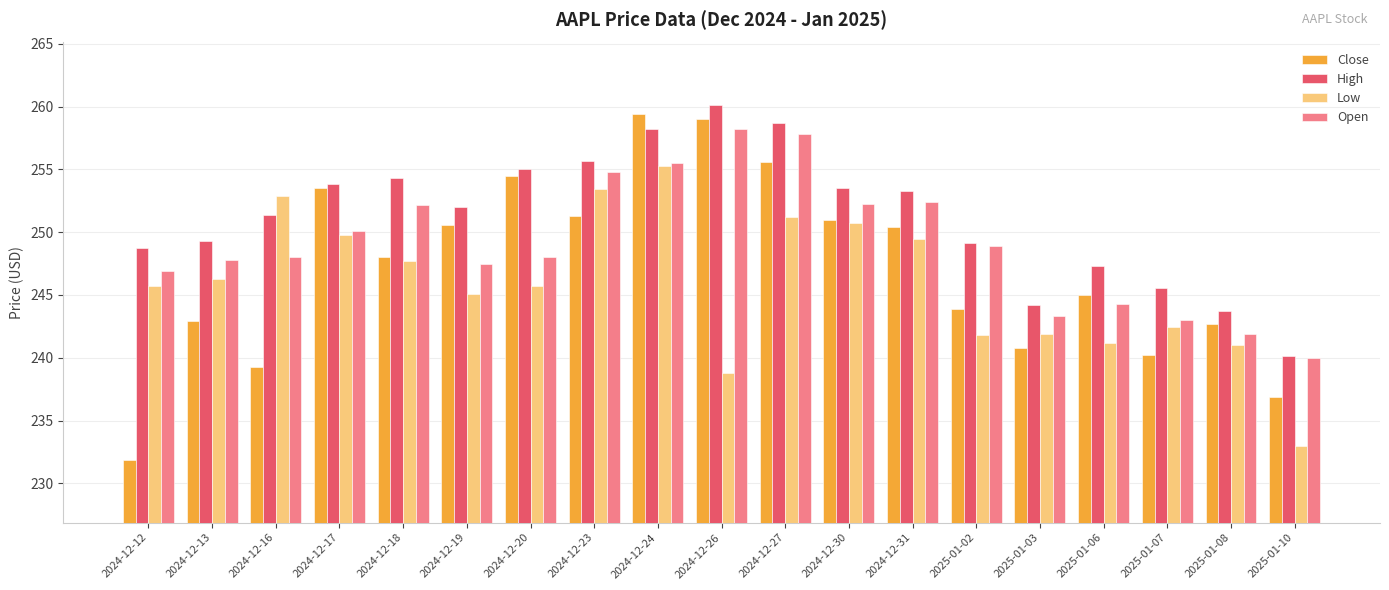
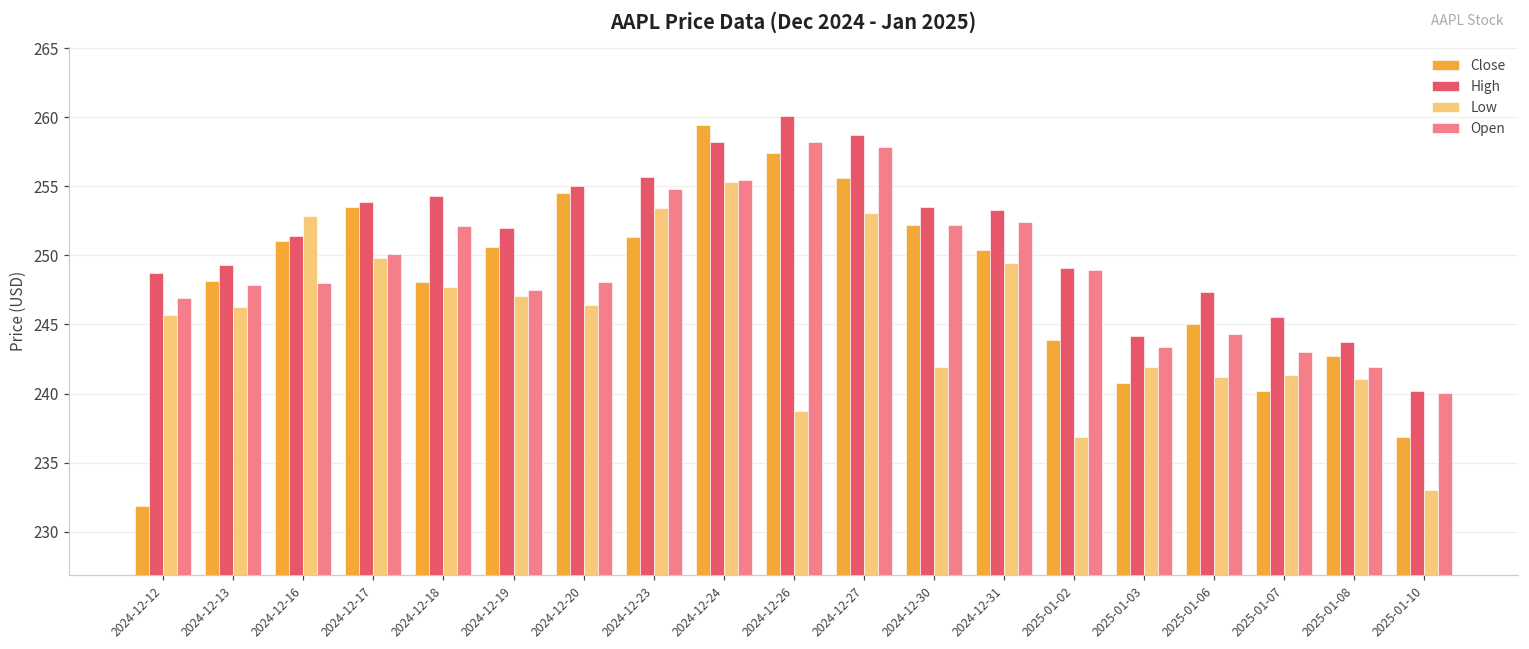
Close, 2024-12-13: 242.9 -> 248.1
Close, 2024-12-16: 239.3 -> 251.0
Low, 2024-12-19: 245.1 -> 247.1
Low, 2024-12-20: 245.7 -> 246.4
Close, 2024-12-26: 259.0 -> 257.4
Low, 2024-12-27: 251.2 -> 253.1
Close, 2024-12-30: 251.0 -> 252.2
Low, 2024-12-30: 250.8 -> 241.9
Low, 2025-01-02: 241.8 -> 236.9
Low, 2025-01-07: 242.5 -> 241.4
